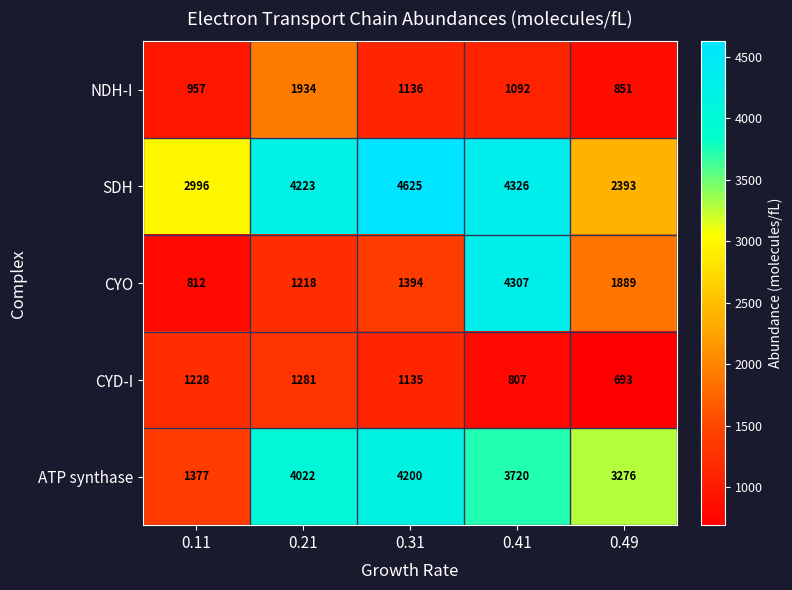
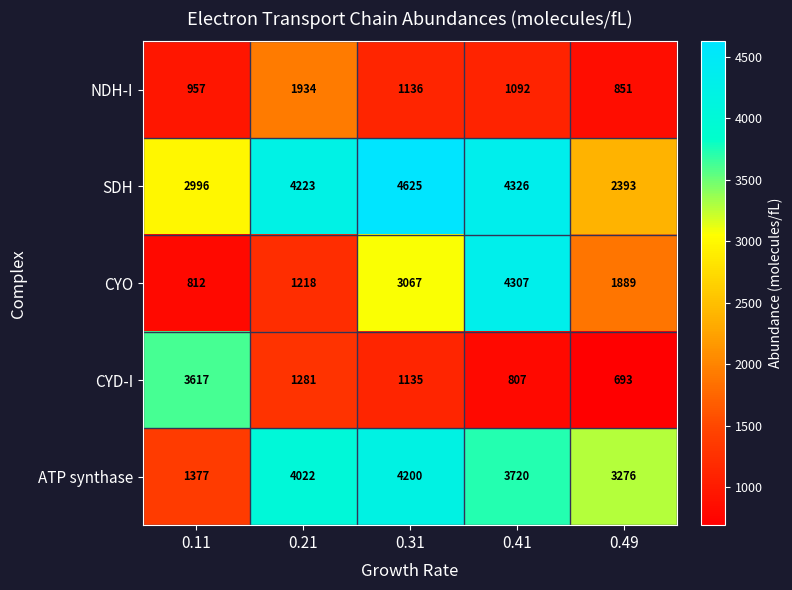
CYO, 0.31: 1394 -> 3067
CYD-I, 0.11: 1228 -> 3617
